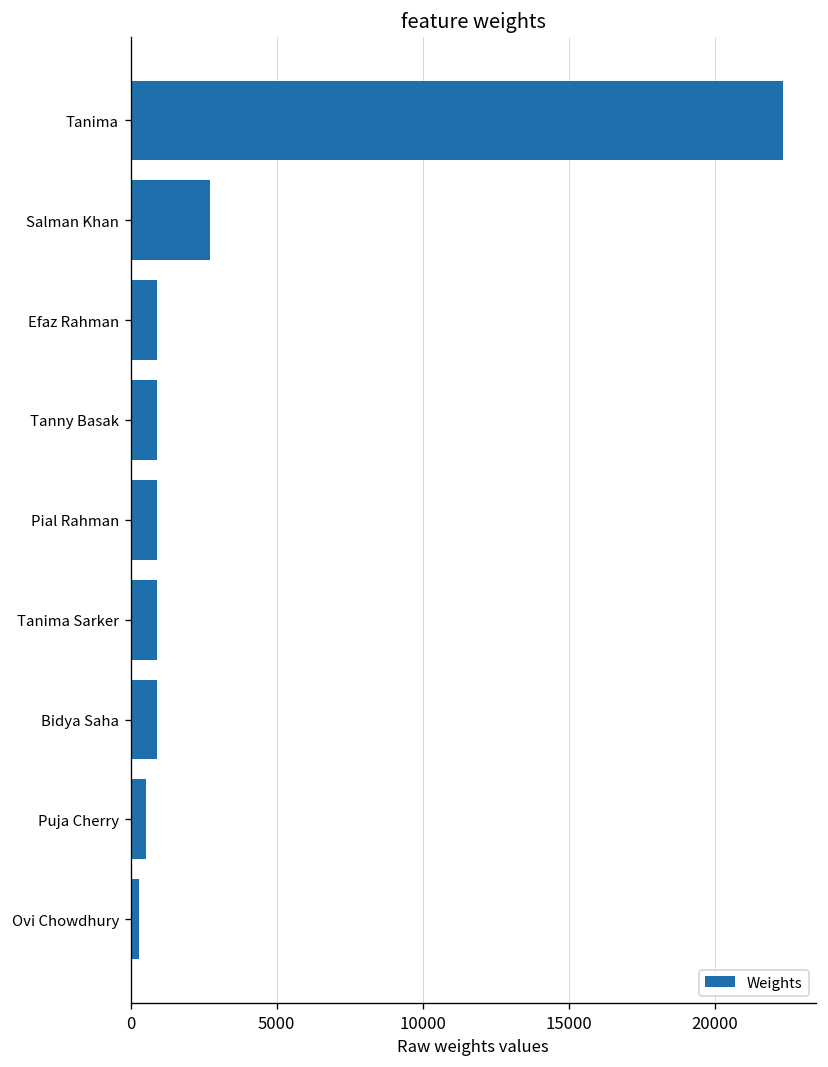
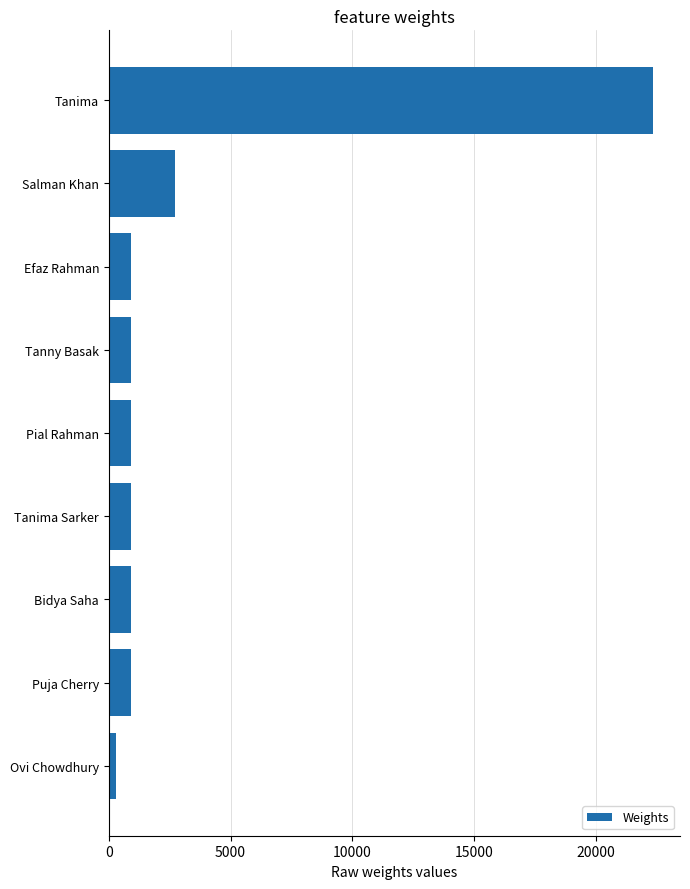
Puja Cherry: 500 -> 900
